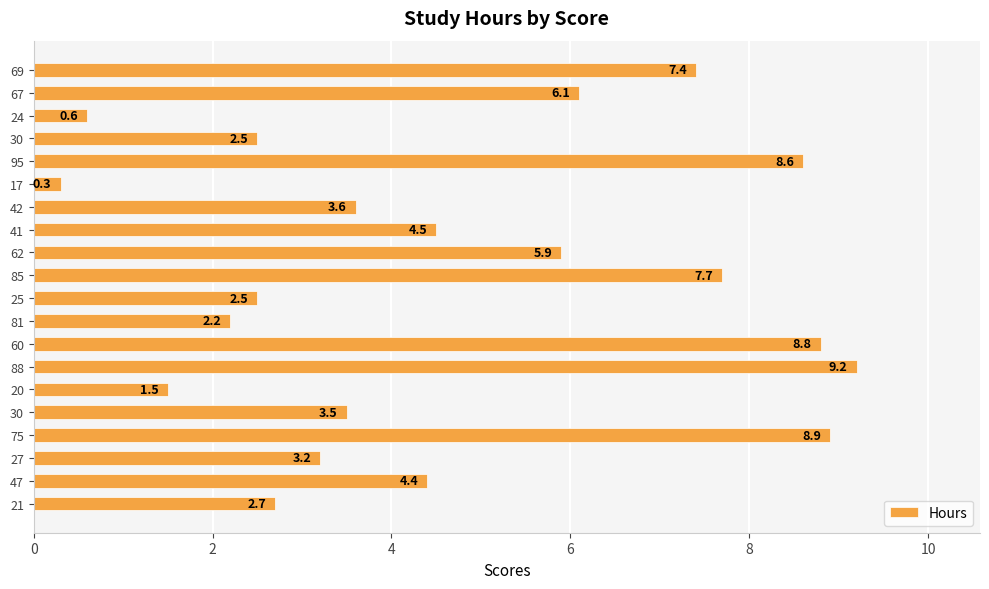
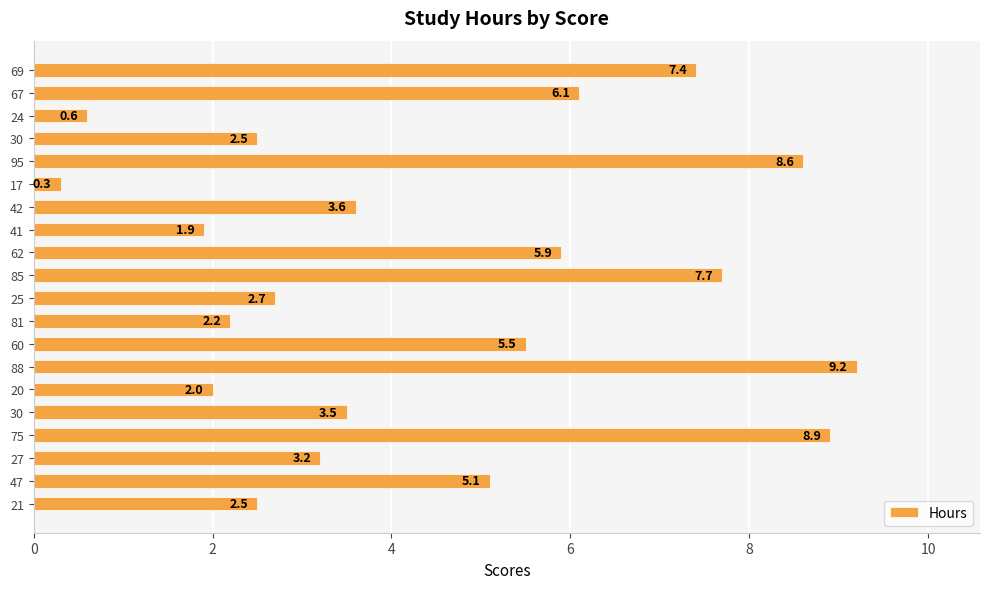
41: 4.5 -> 1.9
25: 2.5 -> 2.7
60: 8.8 -> 5.5
20: 1.5 -> 2.0
47: 4.4 -> 5.1
21: 2.7 -> 2.5
